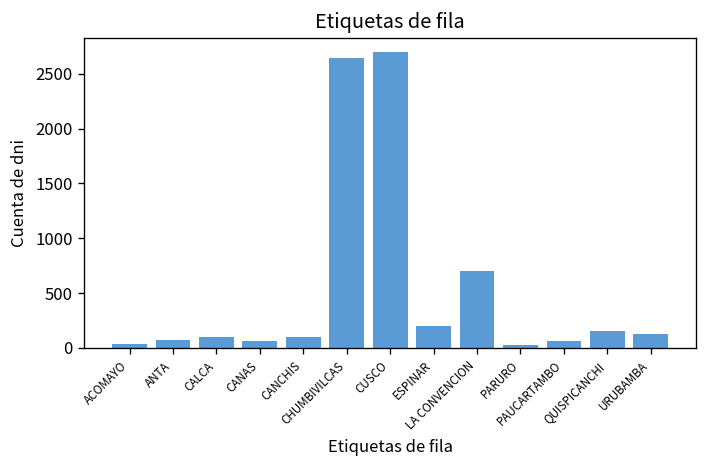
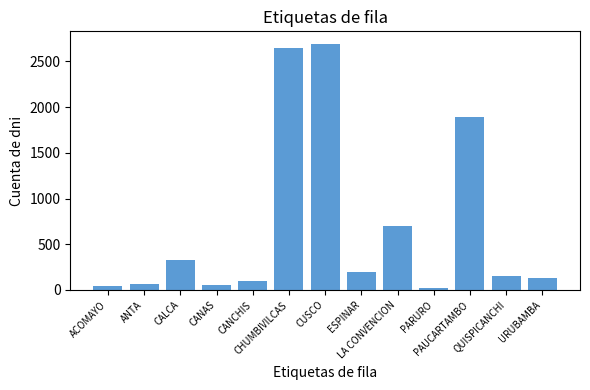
CALCA: 100 -> 300
PAUCARTAMBO: 100 -> 1900
